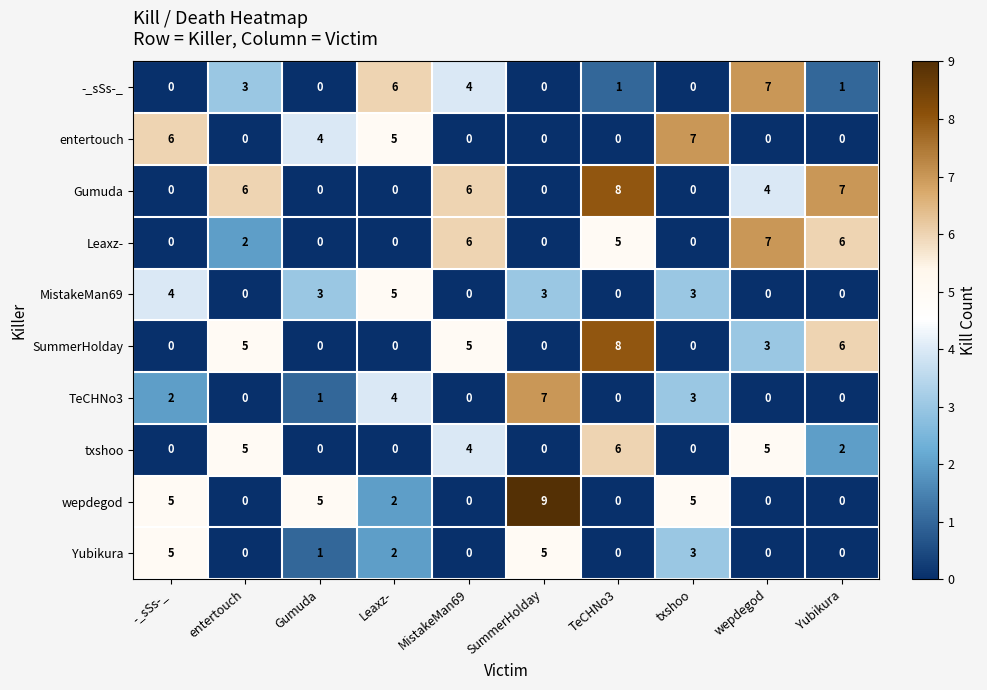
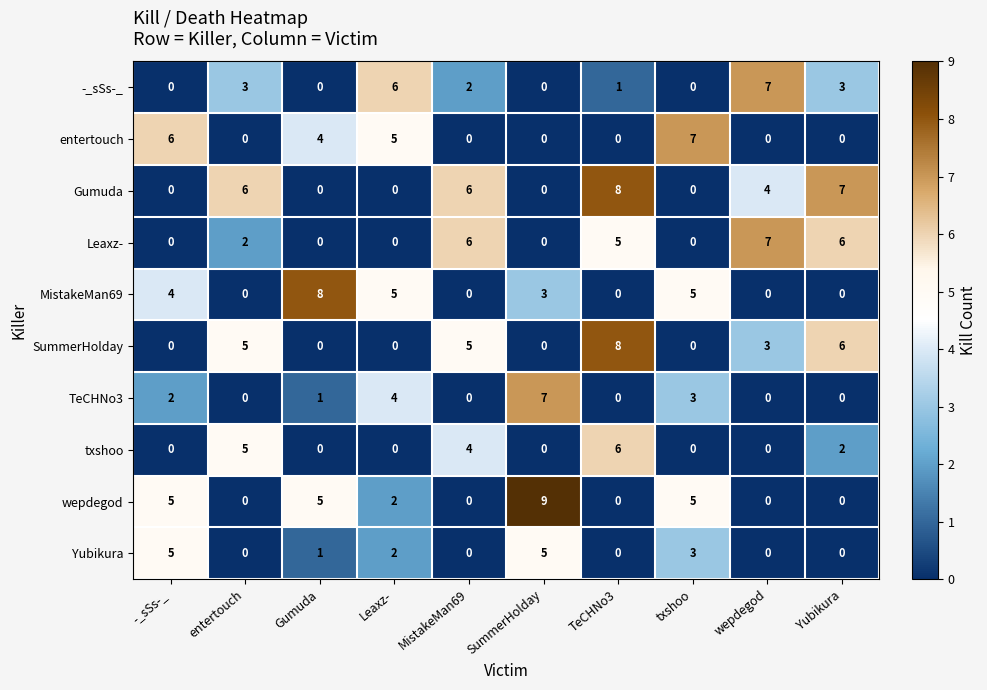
-_sSs-_, MistakeMan69: 4 -> 2
-_sSs-_, Yubikura: 1 -> 3
MistakeMan69, Gumuda: 3 -> 8
MistakeMan69, txshoo: 3 -> 5
txshoo, wepdegod: 5 -> 0
